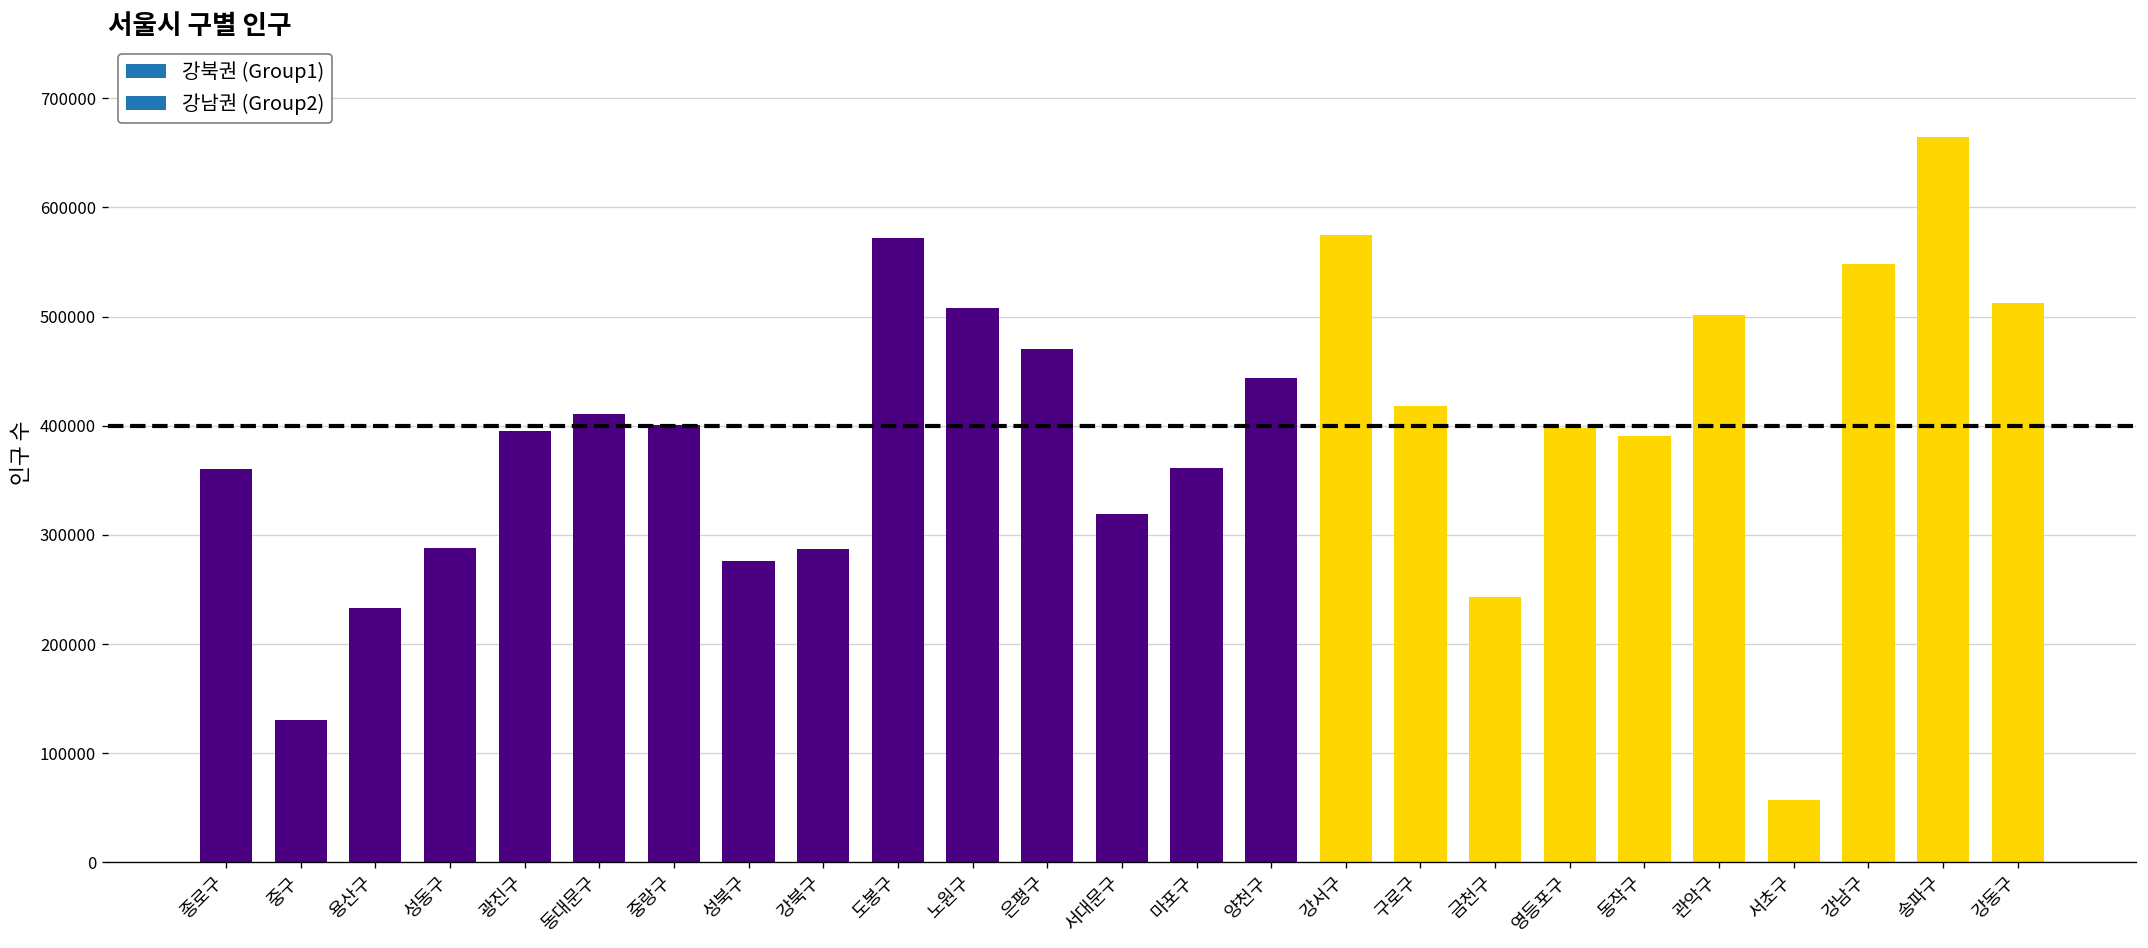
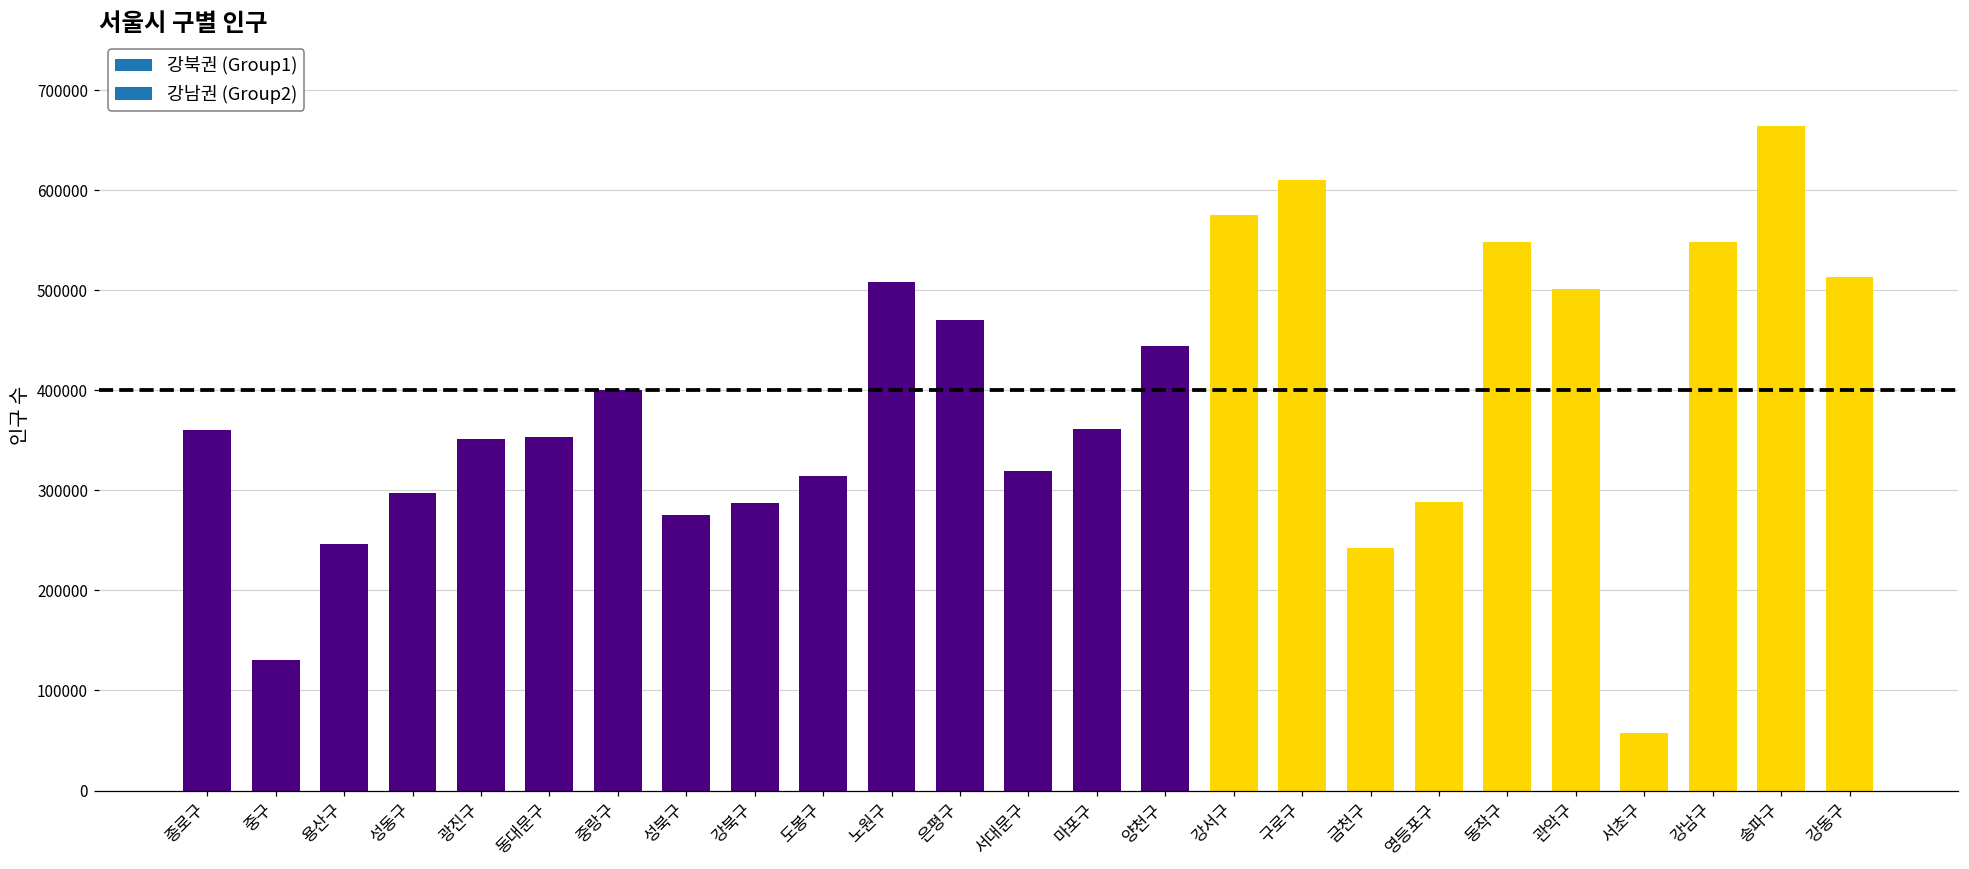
용산구: 230000 -> 250000
성동구: 290000 -> 300000
광진구: 400000 -> 350000
동대문구: 410000 -> 350000
도봉구: 570000 -> 310000
구로구: 420000 -> 610000
영등포구: 400000 -> 290000
동작구: 390000 -> 550000
